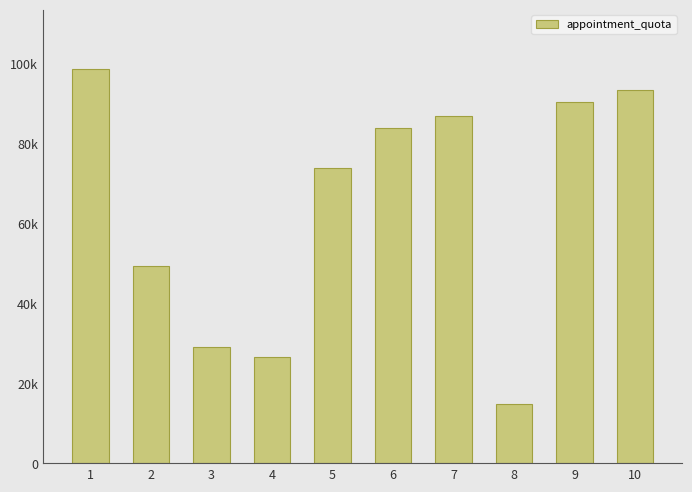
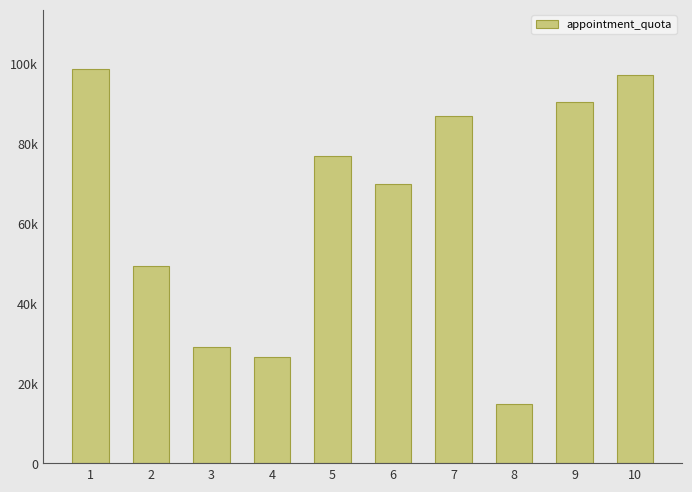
5: 74000 -> 77000
6: 84000 -> 70000
10: 93000 -> 97000
